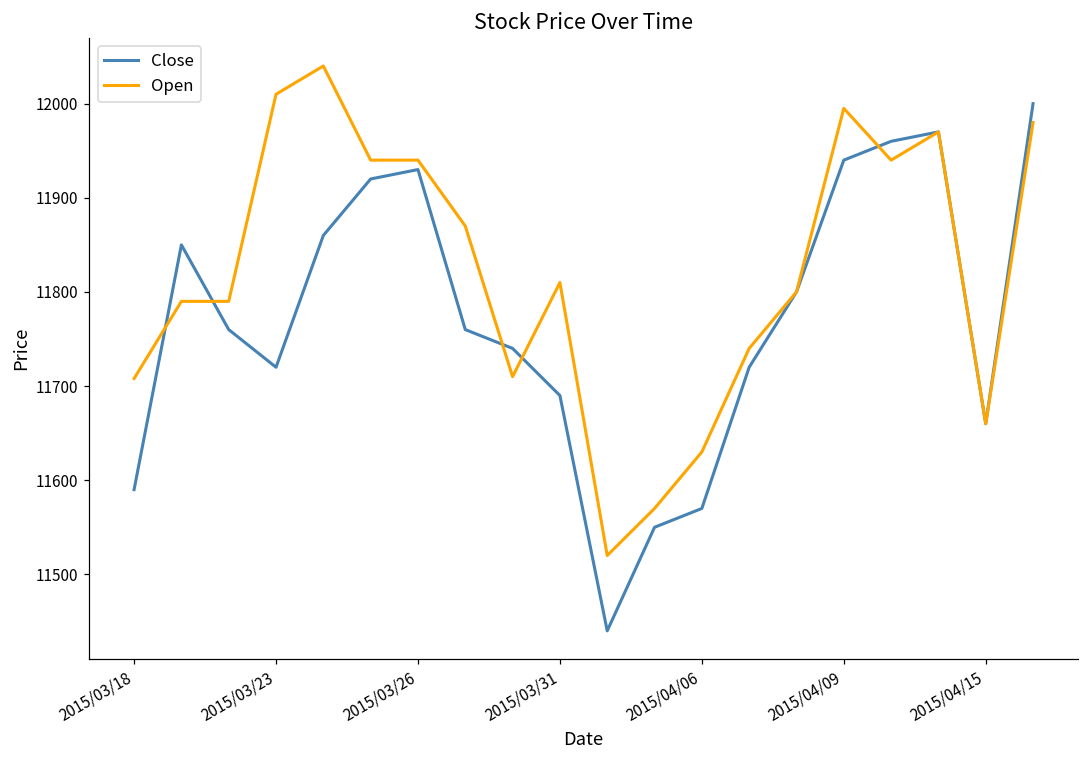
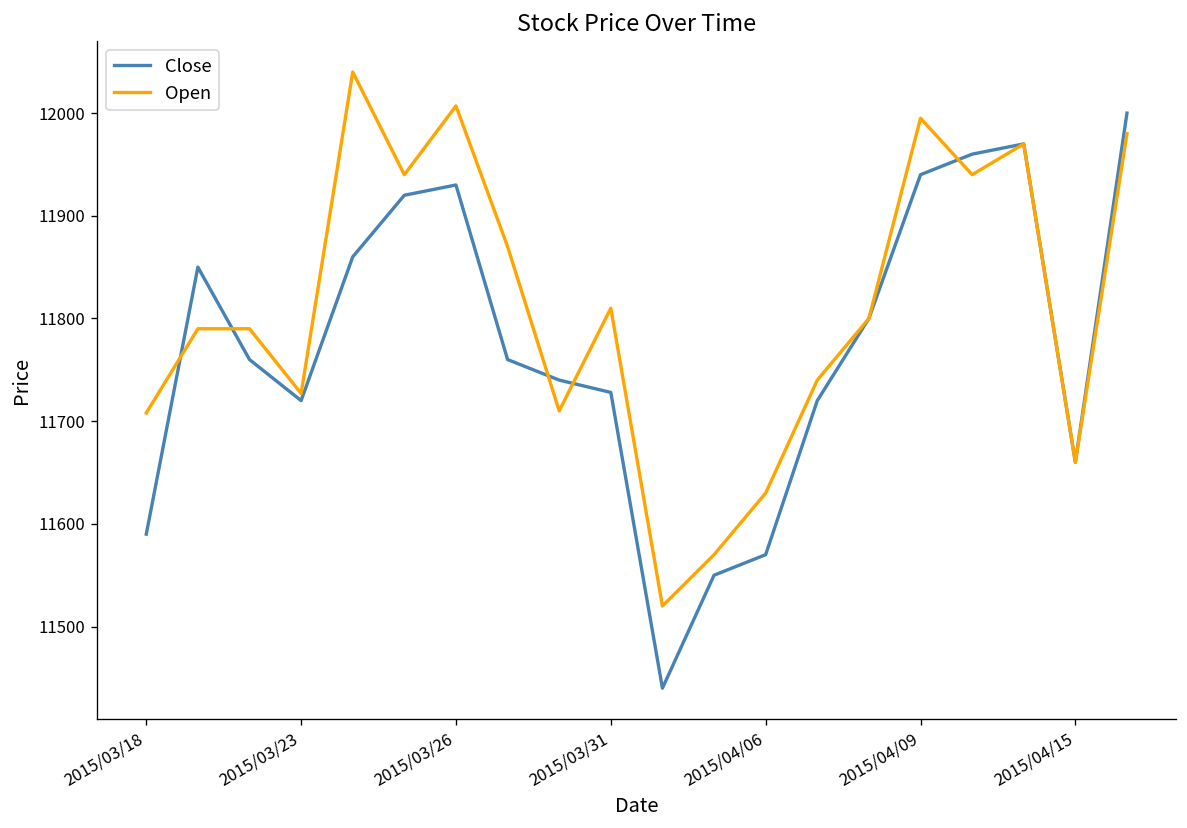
Open, 2015/03/23: 12010 -> 11730
Open, 2015/03/26: 11940 -> 12010
Close, 2015/03/31: 11690 -> 11730
